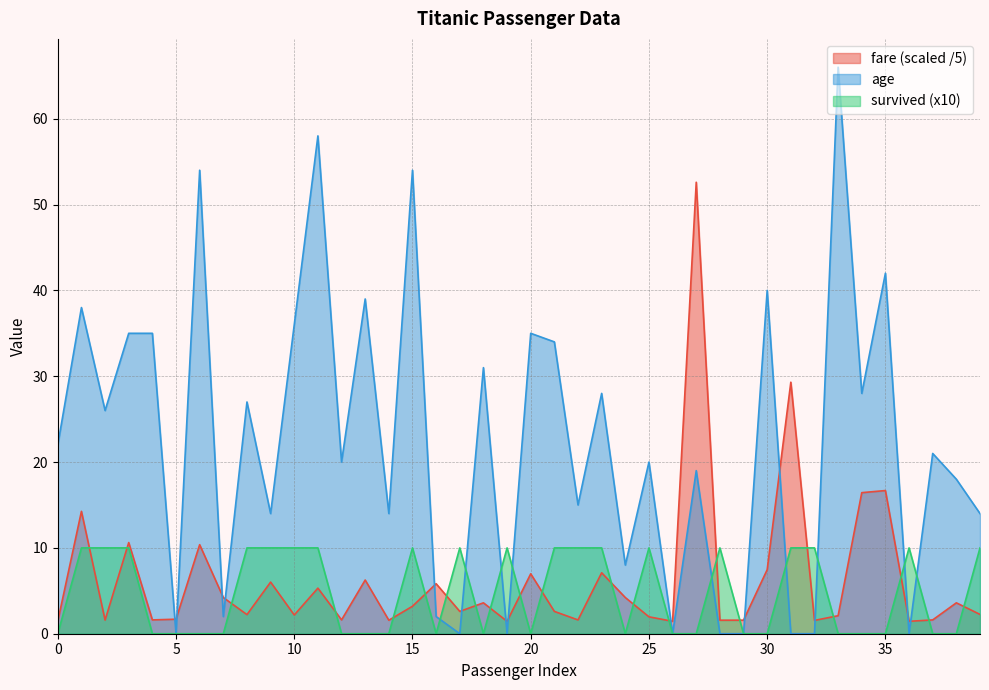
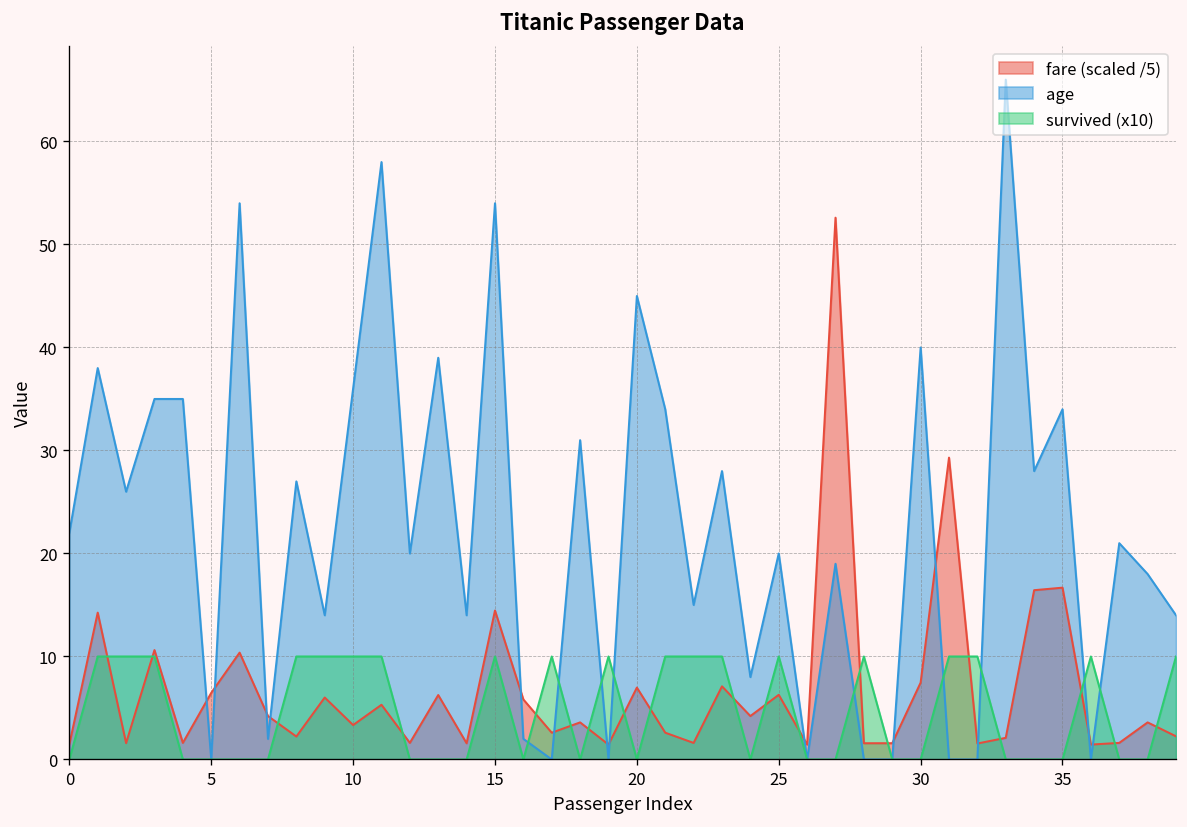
fare (scaled /5), 5: 2 -> 6
fare (scaled /5), 10: 2 -> 3
fare (scaled /5), 15: 3 -> 14
age, 20: 35 -> 45
fare (scaled /5), 25: 2 -> 6
age, 35: 42 -> 34
